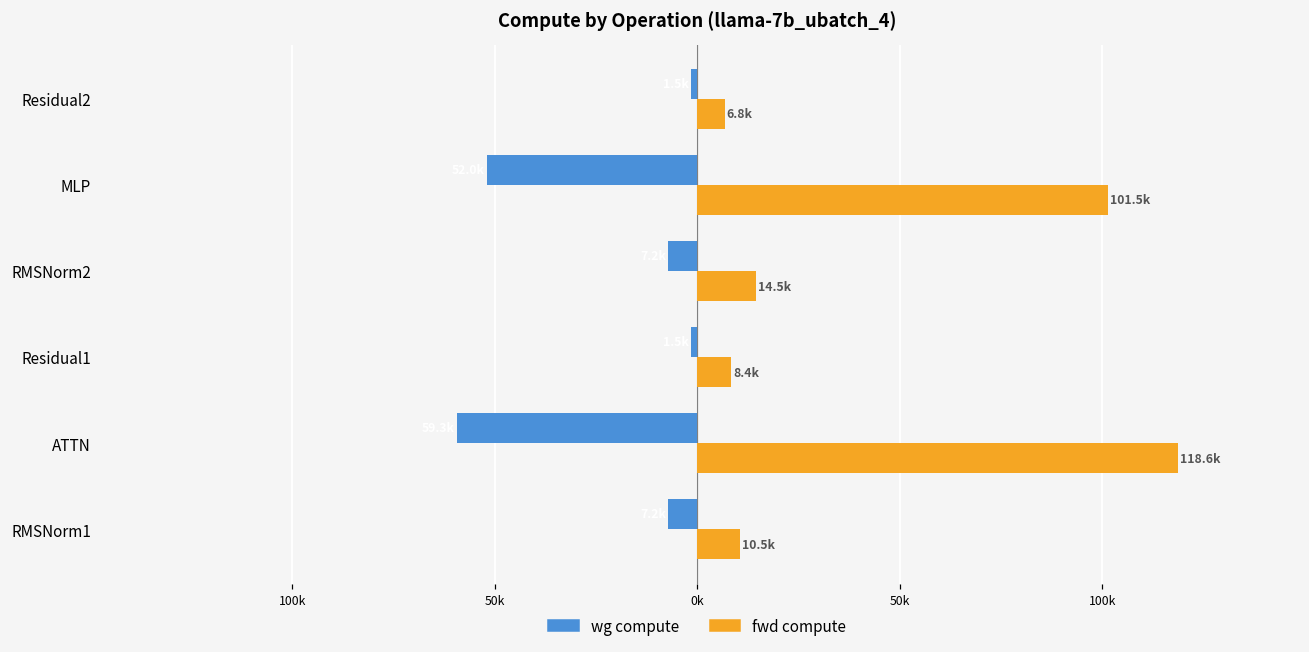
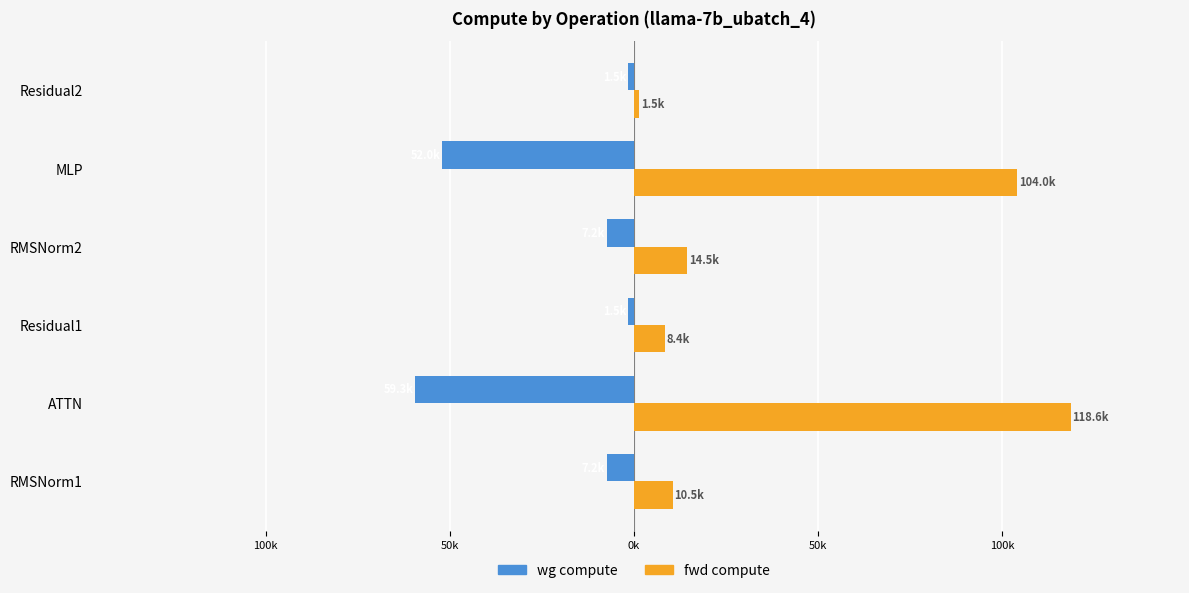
fwd compute, Residual2: 6.8k -> 1.5k
fwd compute, MLP: 101.5k -> 104.0k
